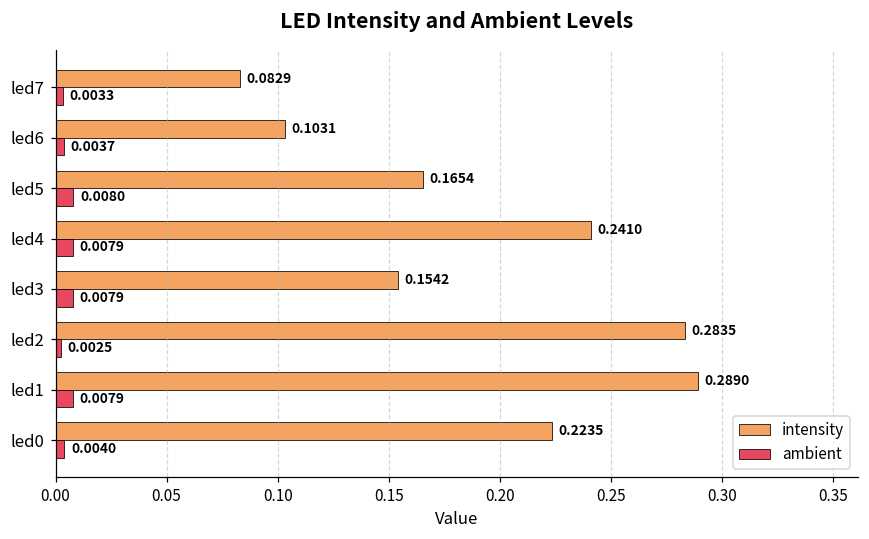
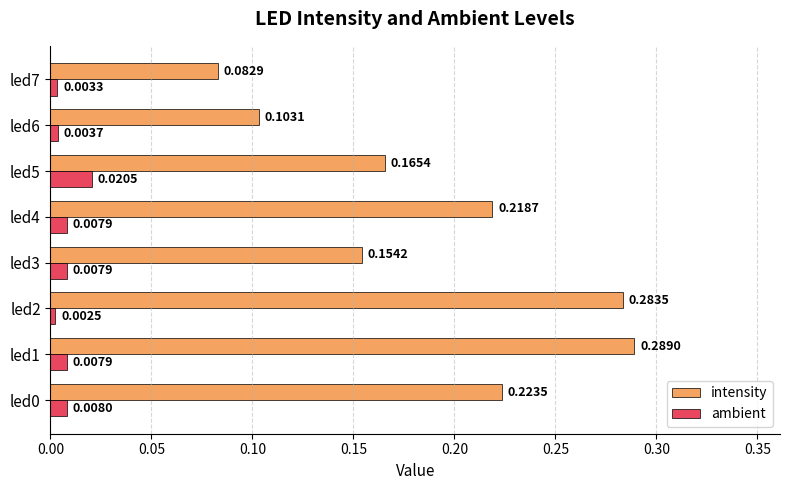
ambient, led5: 0.0080 -> 0.0205
intensity, led4: 0.2410 -> 0.2187
ambient, led0: 0.0040 -> 0.0080
